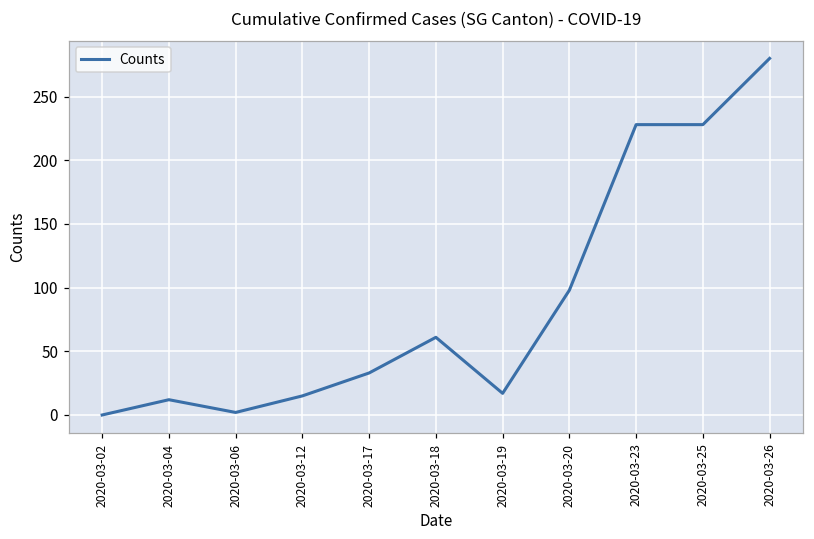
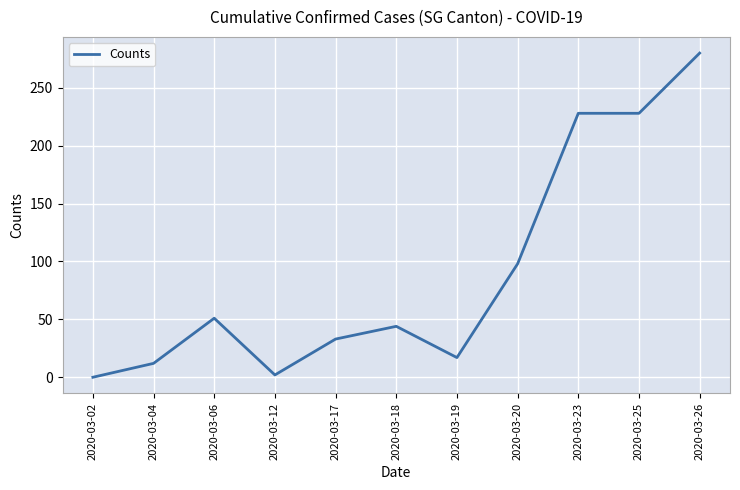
2020-03-06: 2 -> 51
2020-03-12: 15 -> 2
2020-03-18: 61 -> 44
